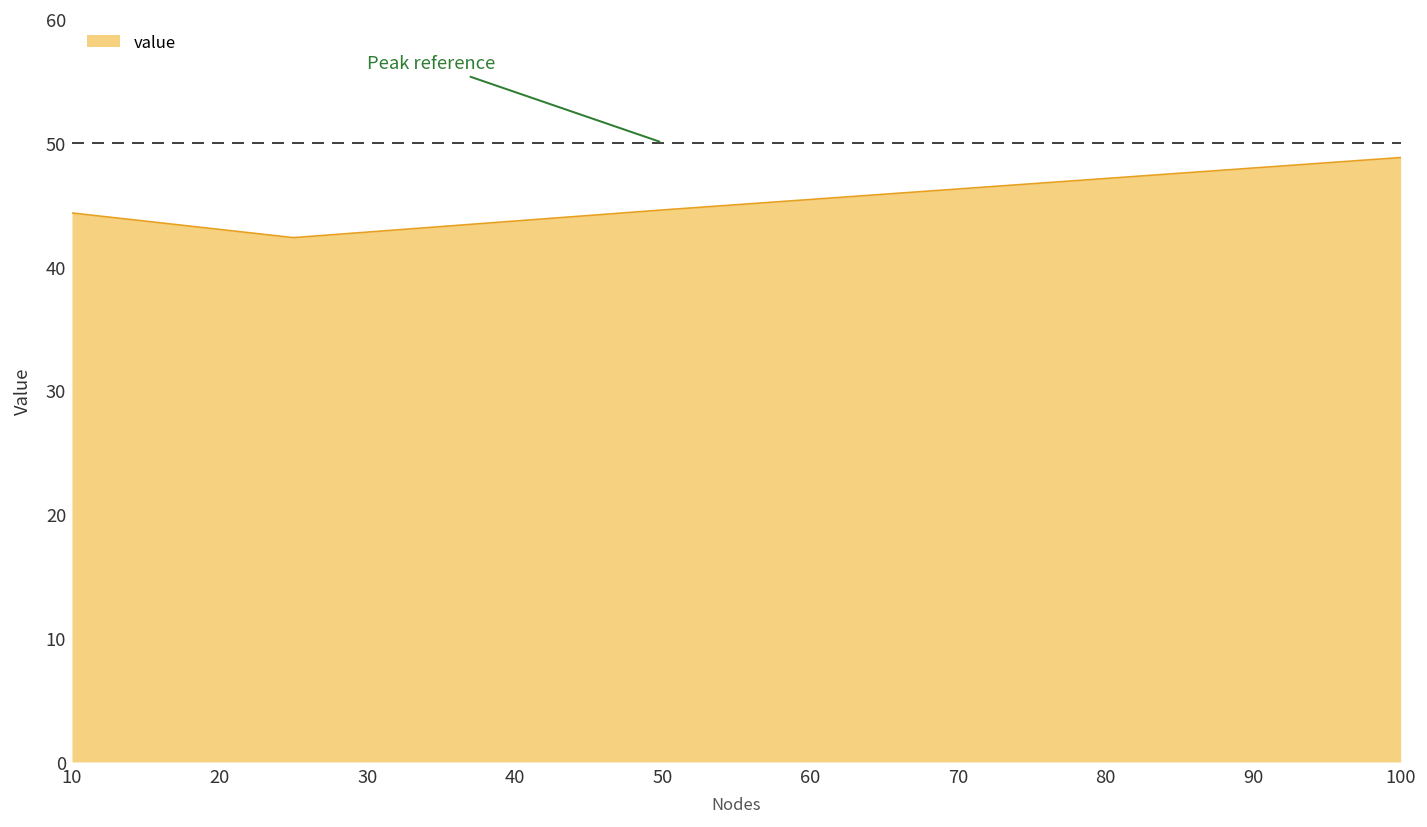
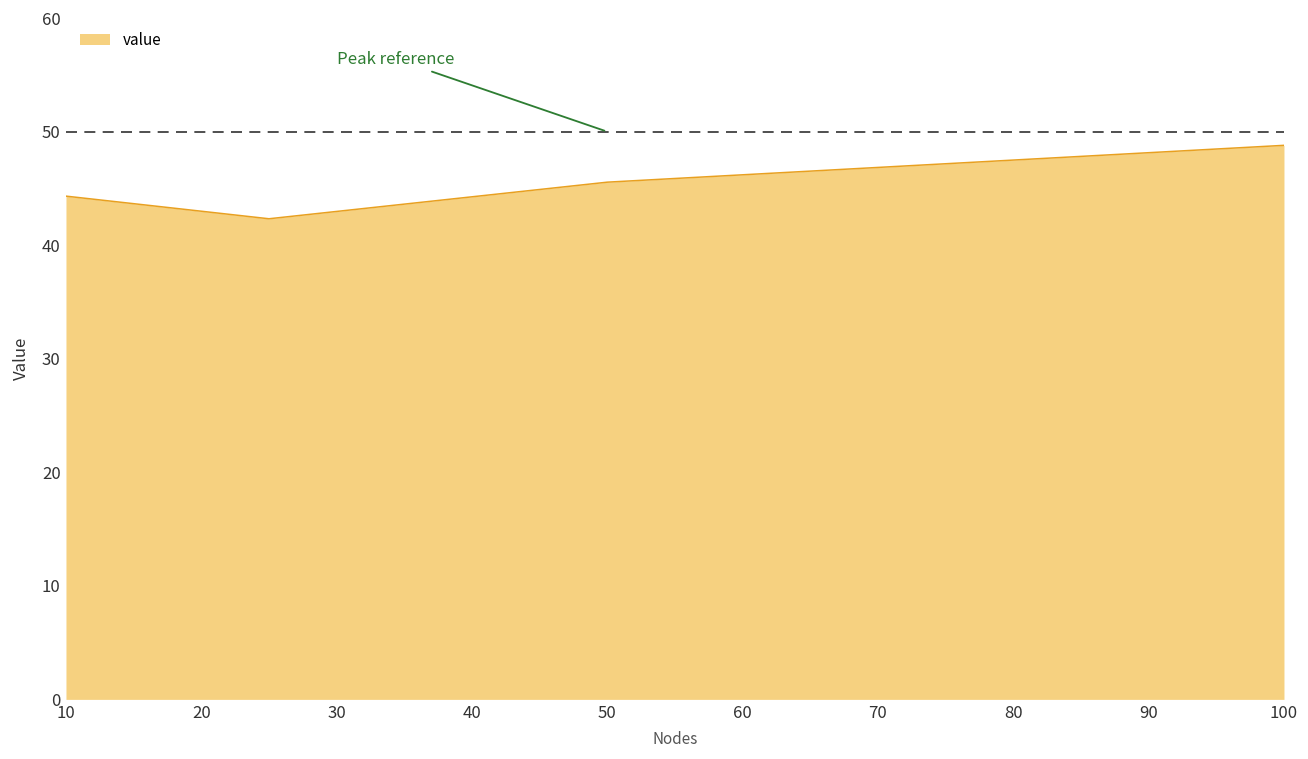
50: 44.6 -> 45.6
